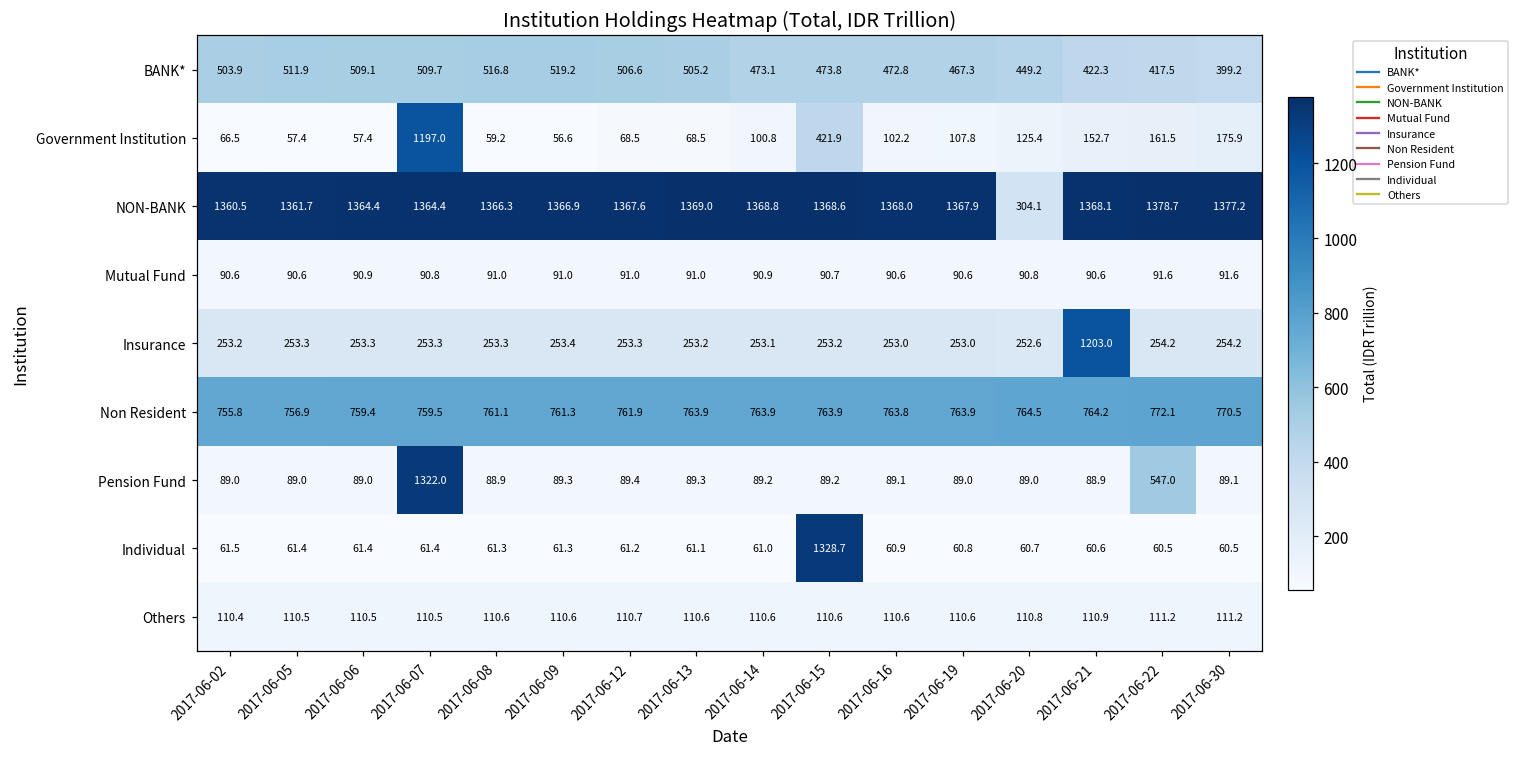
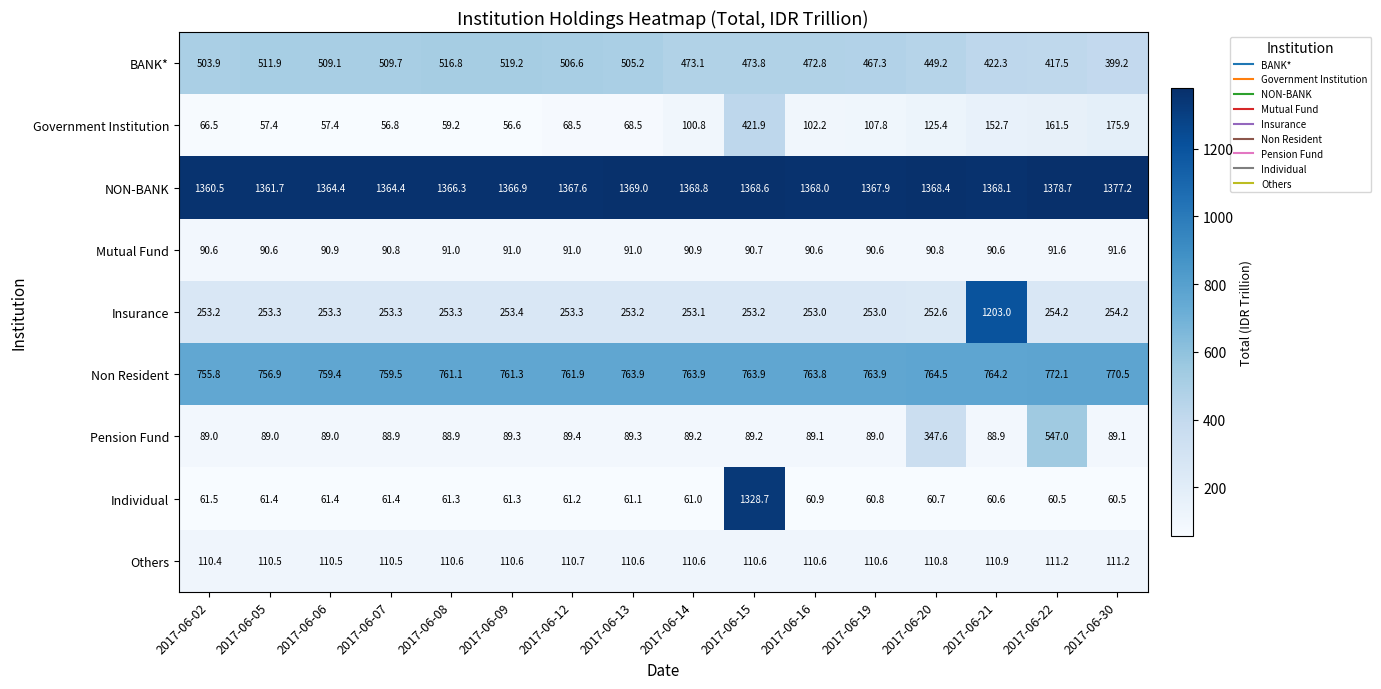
Government Institution, 2017-06-07: 1197.0 -> 56.8
NON-BANK, 2017-06-20: 304.1 -> 1368.4
Pension Fund, 2017-06-07: 1322.0 -> 88.9
Pension Fund, 2017-06-20: 89.0 -> 347.6
